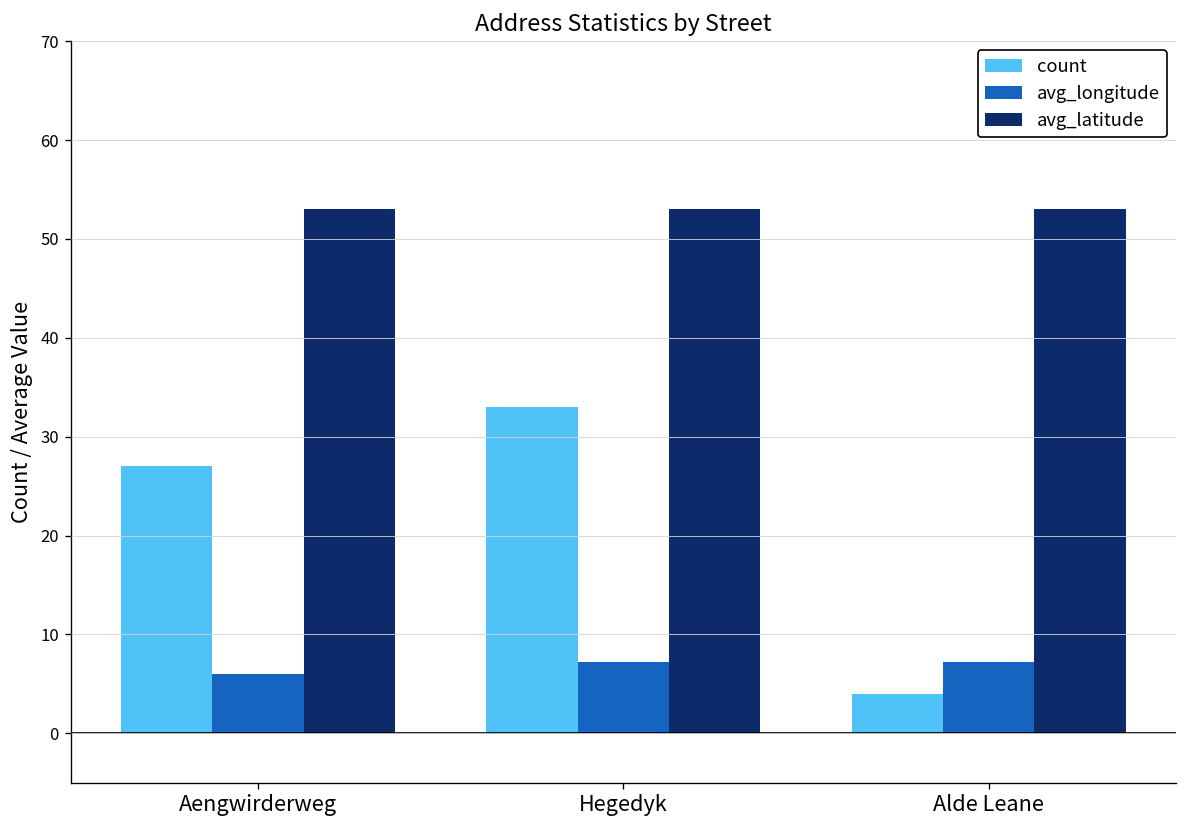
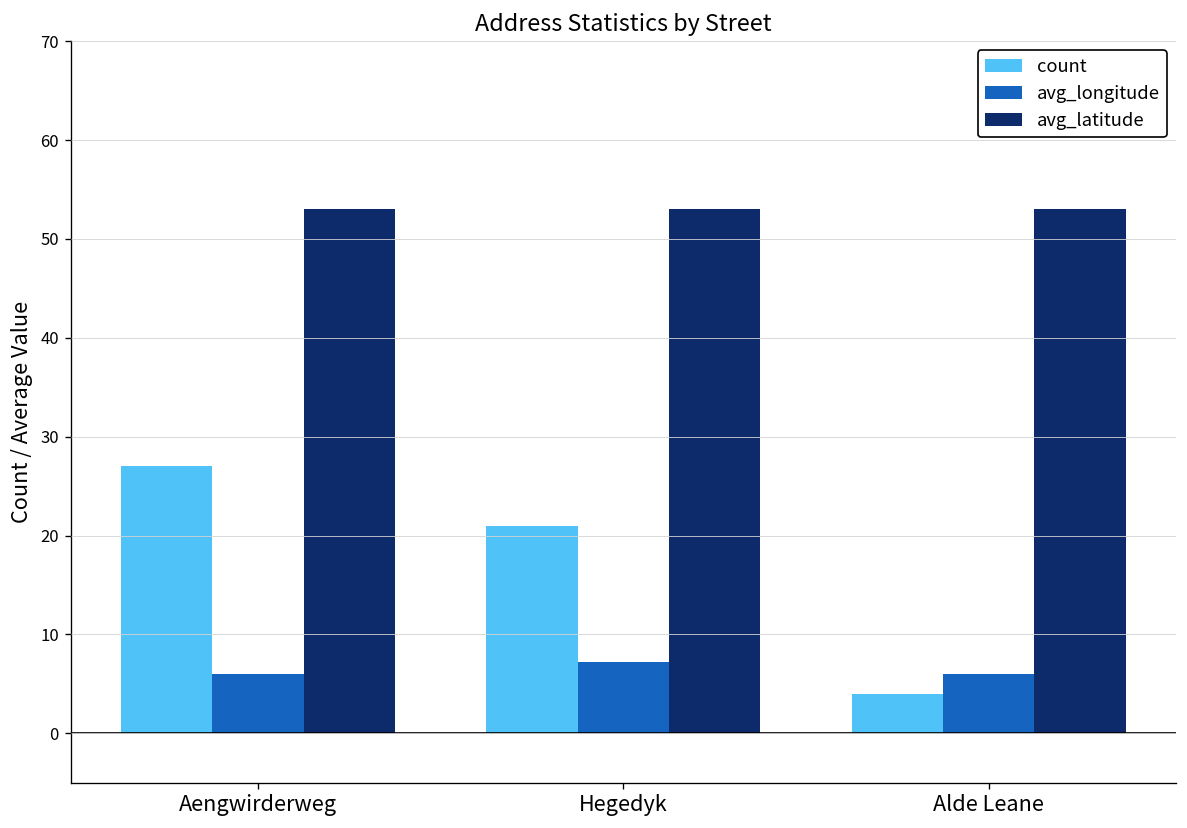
count, Hegedyk: 33 -> 21
avg_longitude, Alde Leane: 7 -> 6
